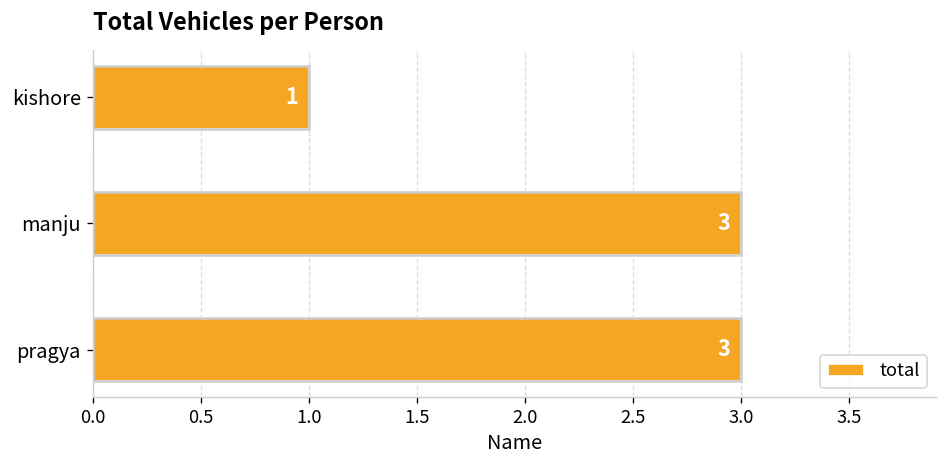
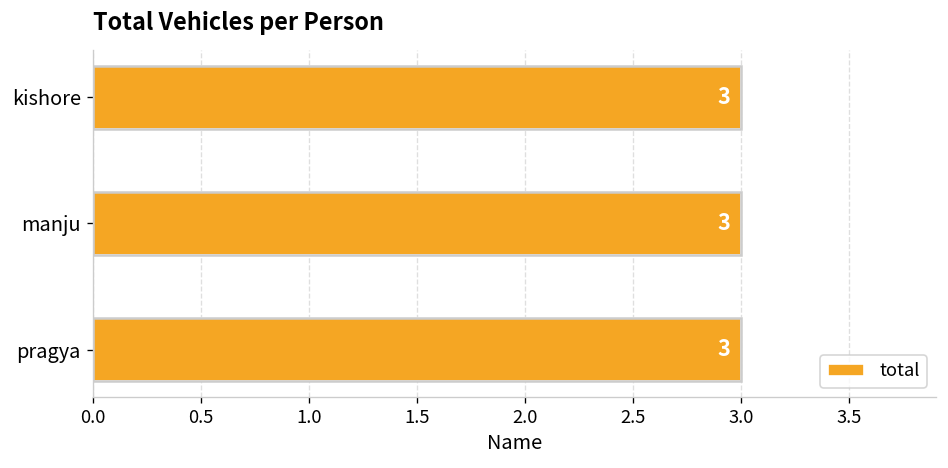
kishore: 1 -> 3
